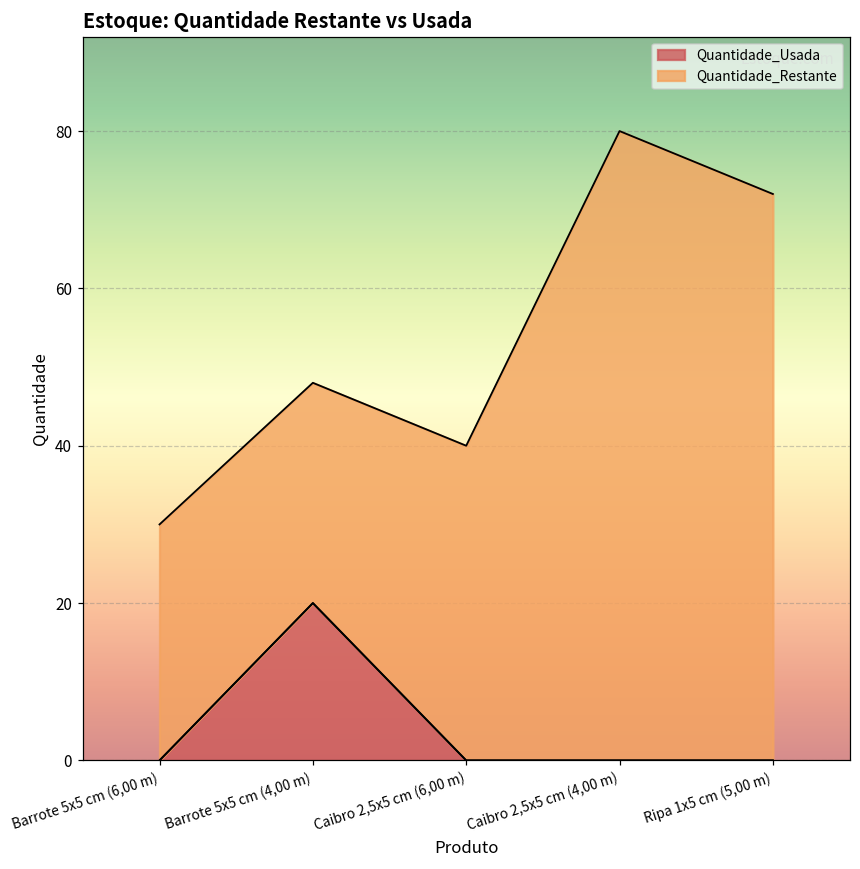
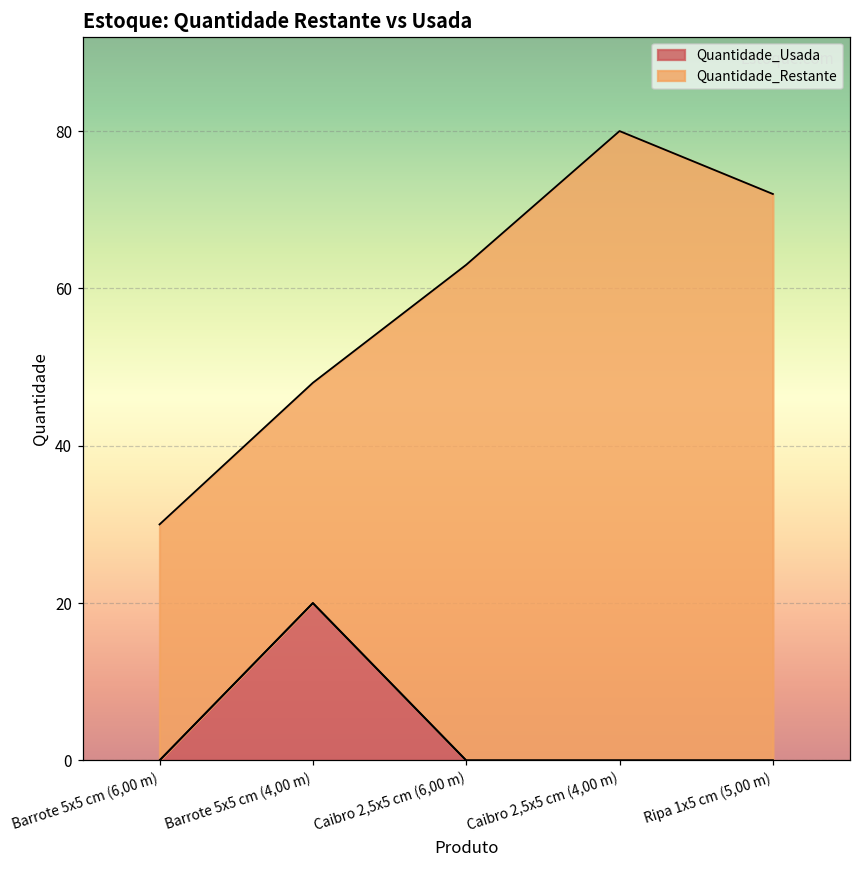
Quantidade_Restante, Caibro 2,5x5 cm (6,00 m): 40 -> 63
